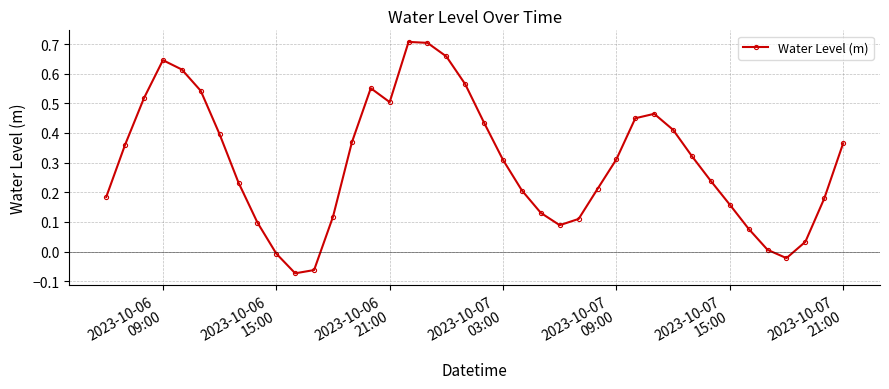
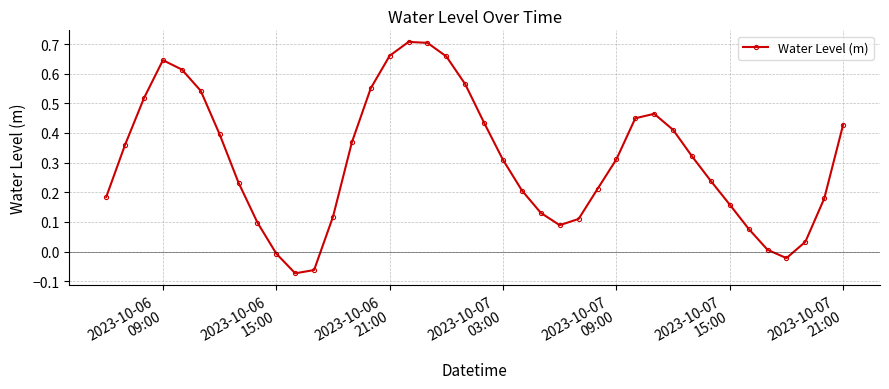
2023-10-06 21:00: 0.50 -> 0.66
2023-10-07 21:00: 0.37 -> 0.43
